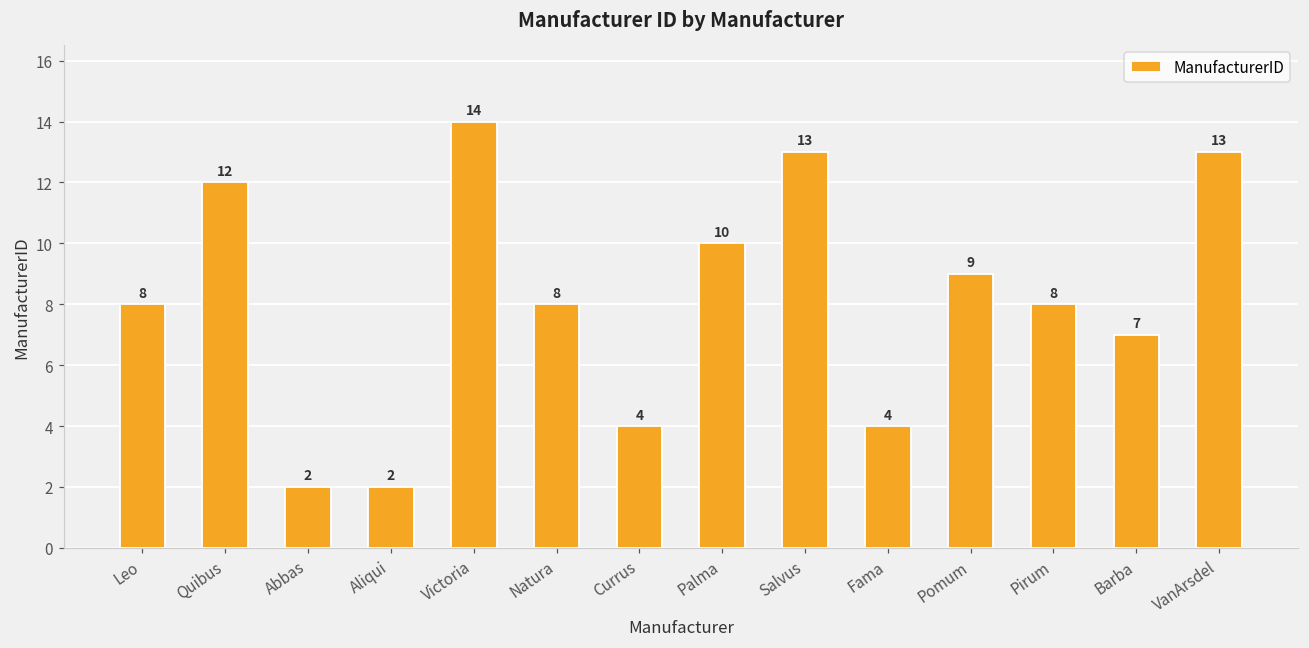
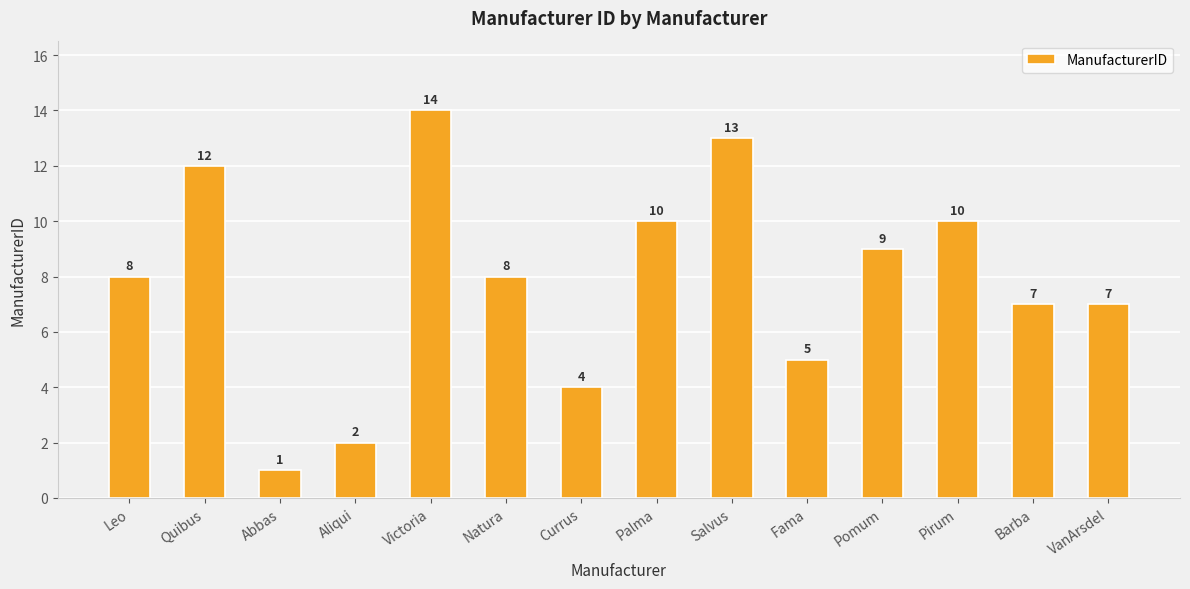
Abbas: 2 -> 1
Fama: 4 -> 5
Pirum: 8 -> 10
VanArsdel: 13 -> 7
